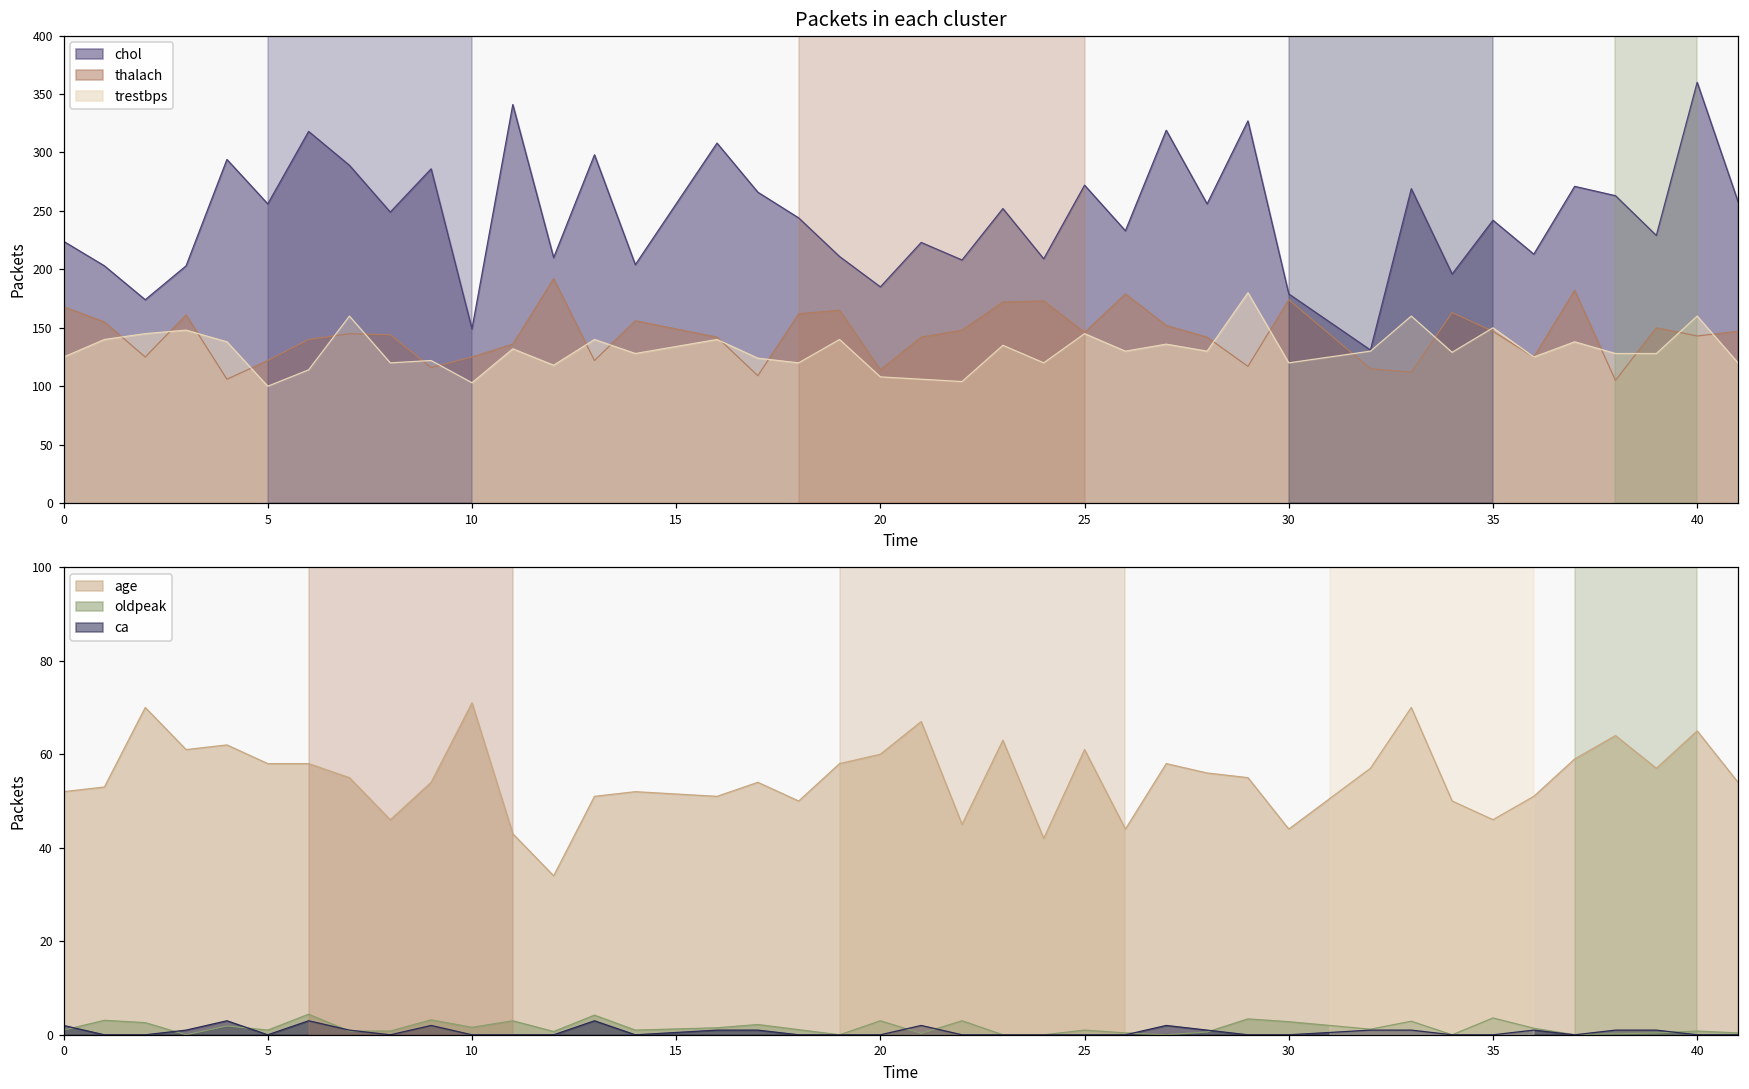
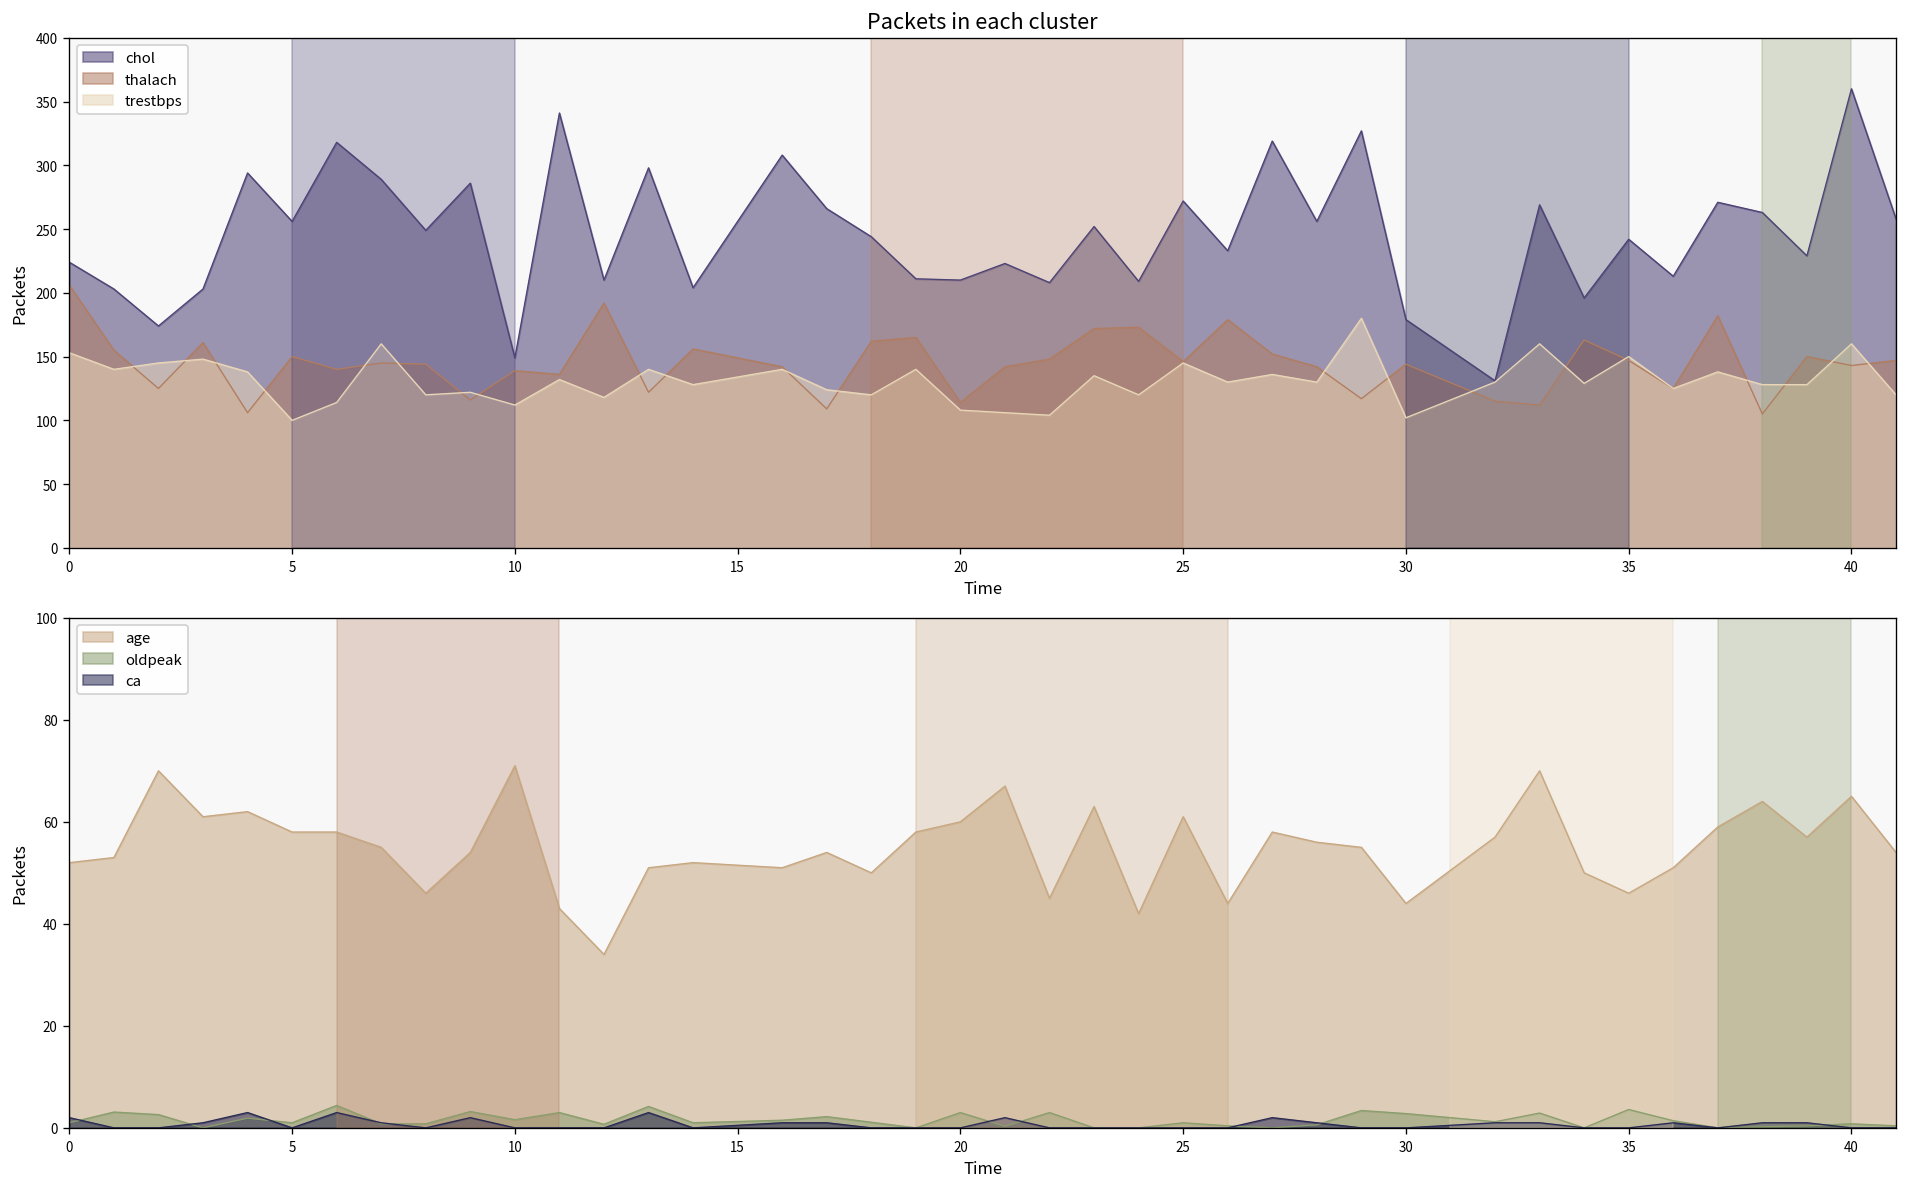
Packets in each cluster, thalach, 0: 168 -> 206
Packets in each cluster, trestbps, 0: 125 -> 153
Packets in each cluster, thalach, 5: 122 -> 150
Packets in each cluster, thalach, 10: 125 -> 139
Packets in each cluster, trestbps, 10: 103 -> 112
Packets in each cluster, chol, 20: 185 -> 210
Packets in each cluster, thalach, 30: 174 -> 144
Packets in each cluster, trestbps, 30: 120 -> 102
